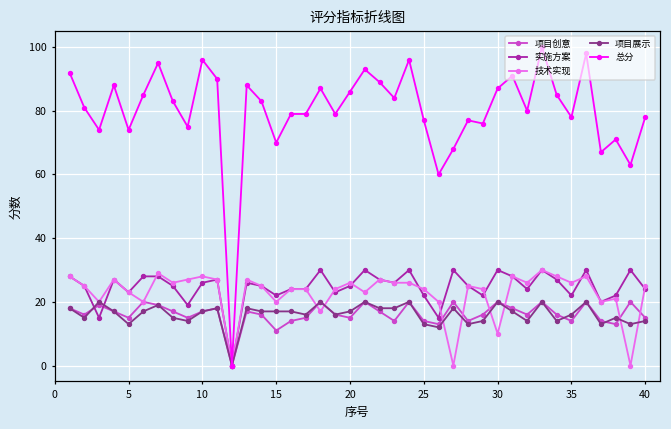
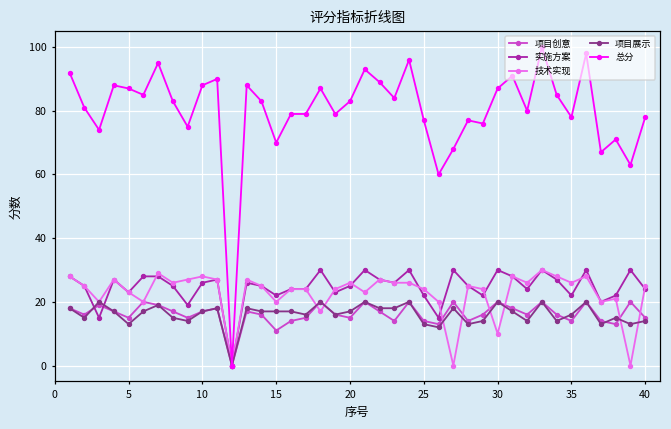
总分, 5: 74 -> 87
总分, 10: 96 -> 88
总分, 20: 86 -> 83
